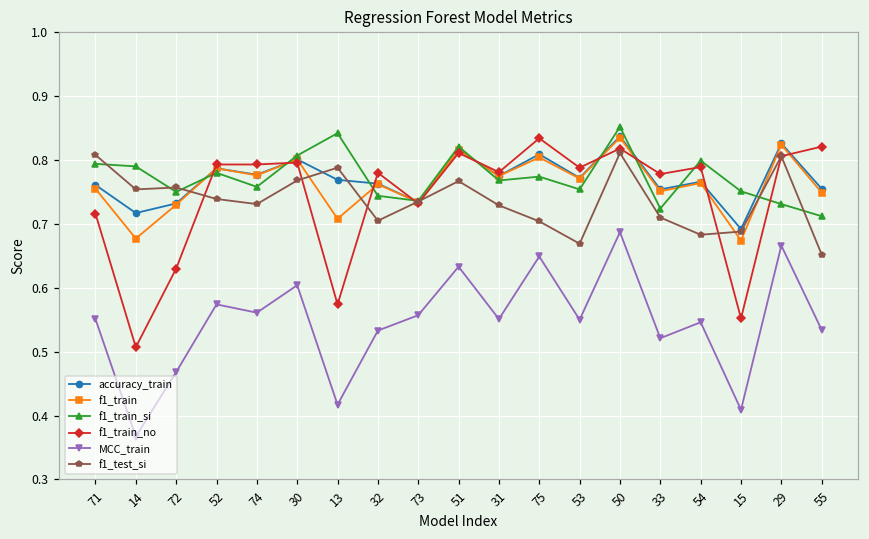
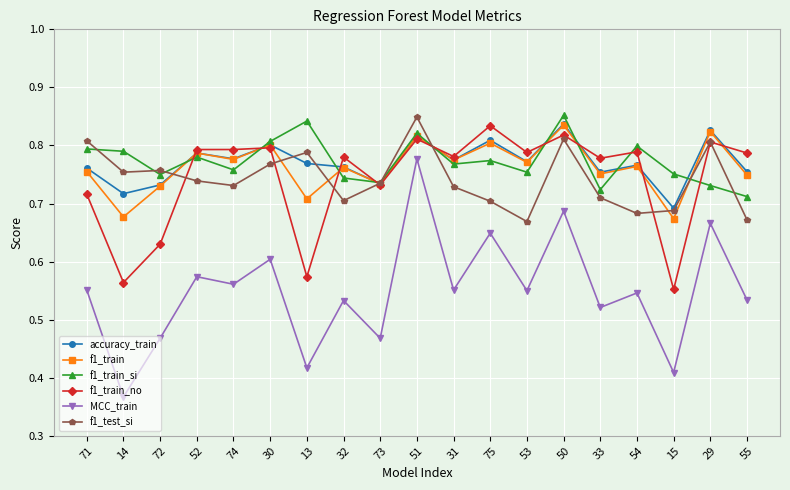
f1_train_no, 14: 0.51 -> 0.56
MCC_train, 73: 0.56 -> 0.47
MCC_train, 51: 0.63 -> 0.78
f1_test_si, 51: 0.77 -> 0.85
f1_train_no, 55: 0.82 -> 0.79
f1_test_si, 55: 0.65 -> 0.67
